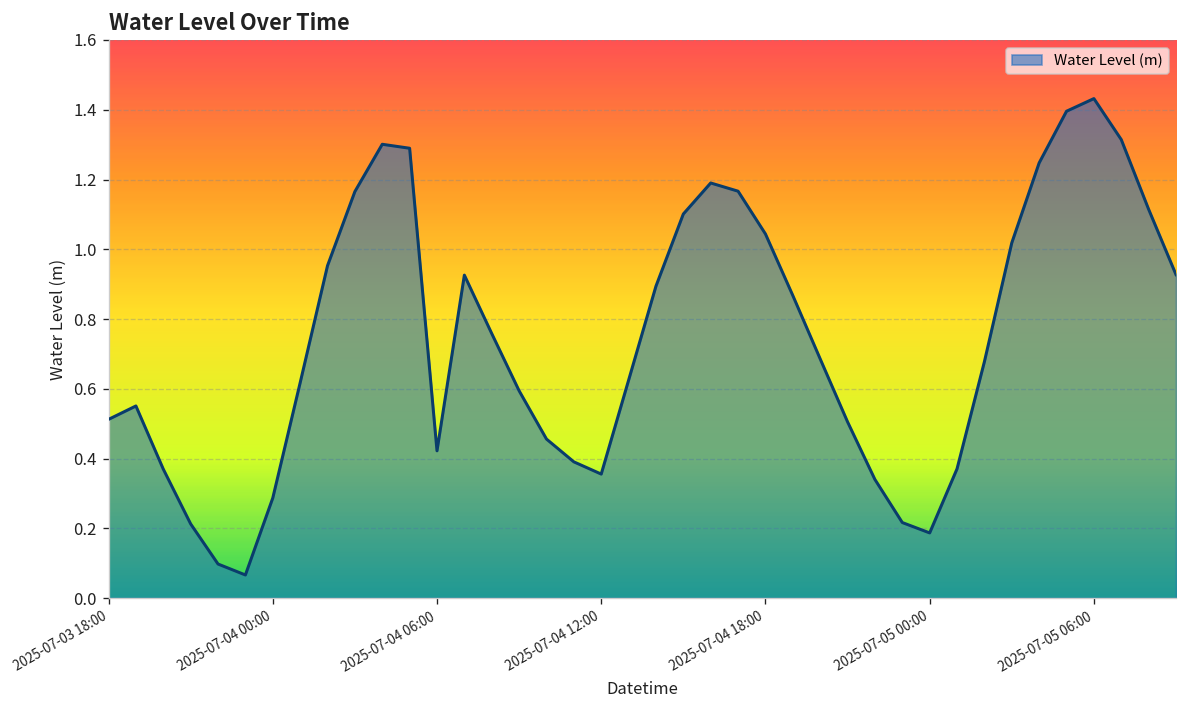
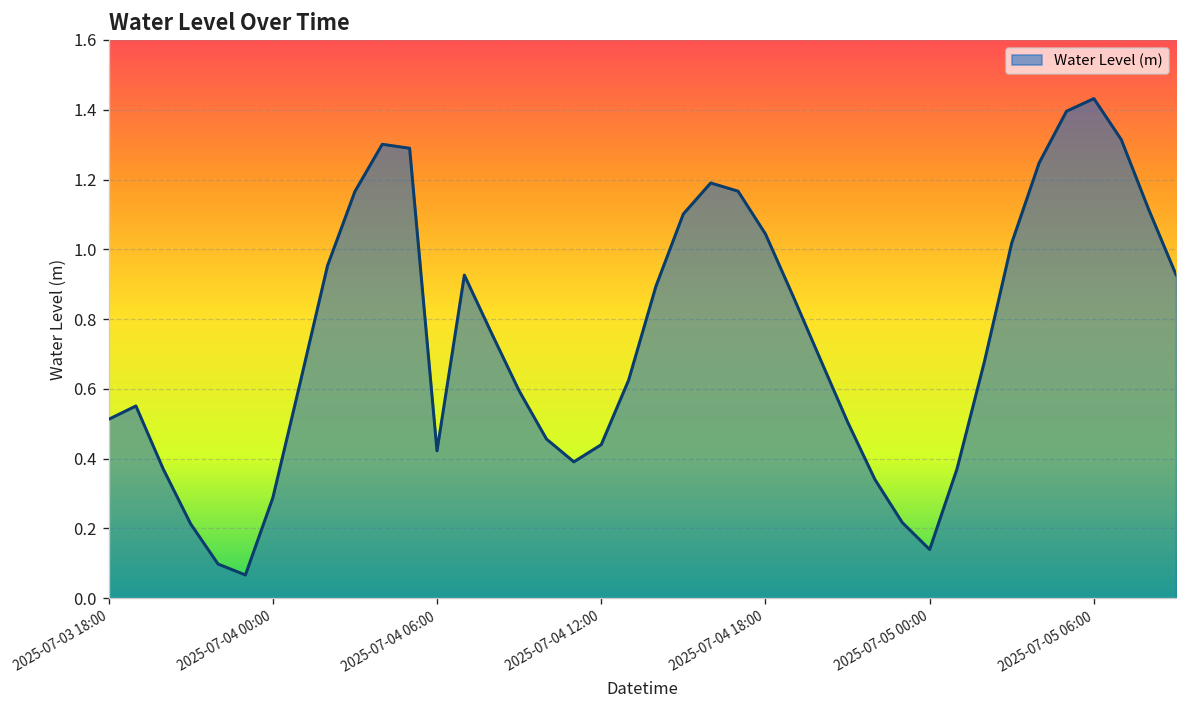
2025-07-04 12:00: 0.36 -> 0.44
2025-07-05 00:00: 0.19 -> 0.14
